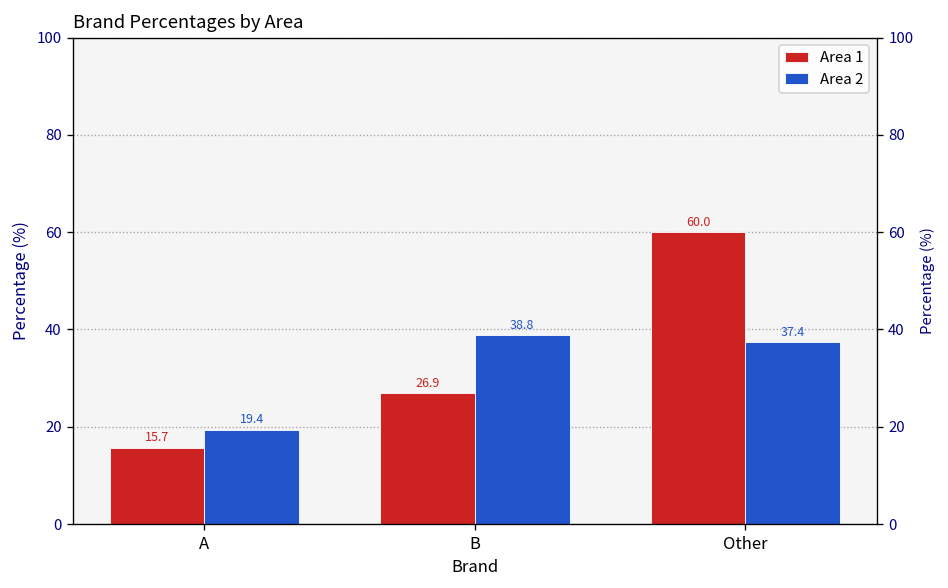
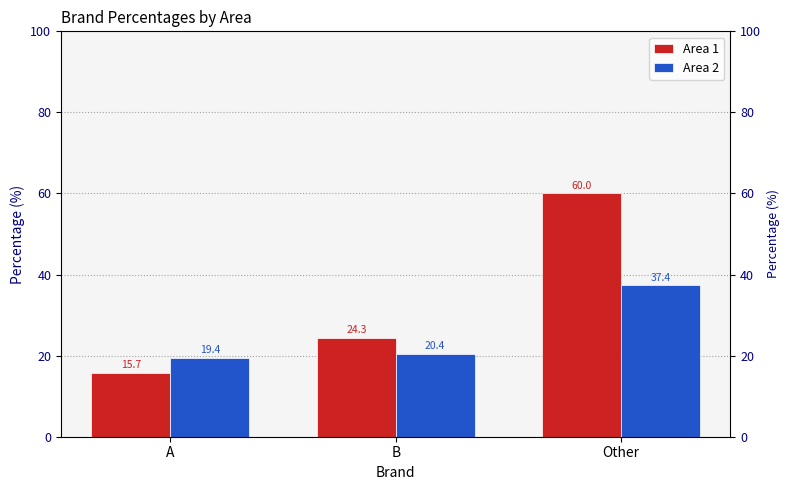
Area 1, B: 26.9 -> 24.3
Area 2, B: 38.8 -> 20.4
